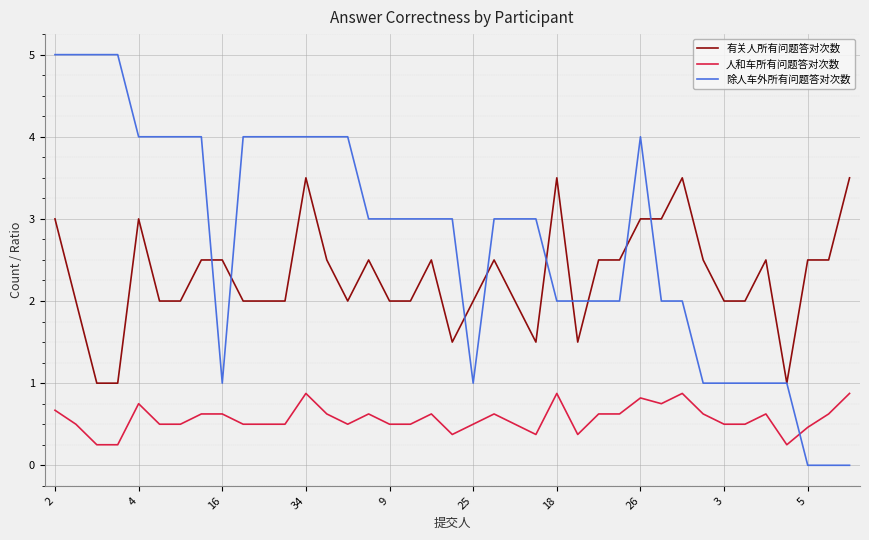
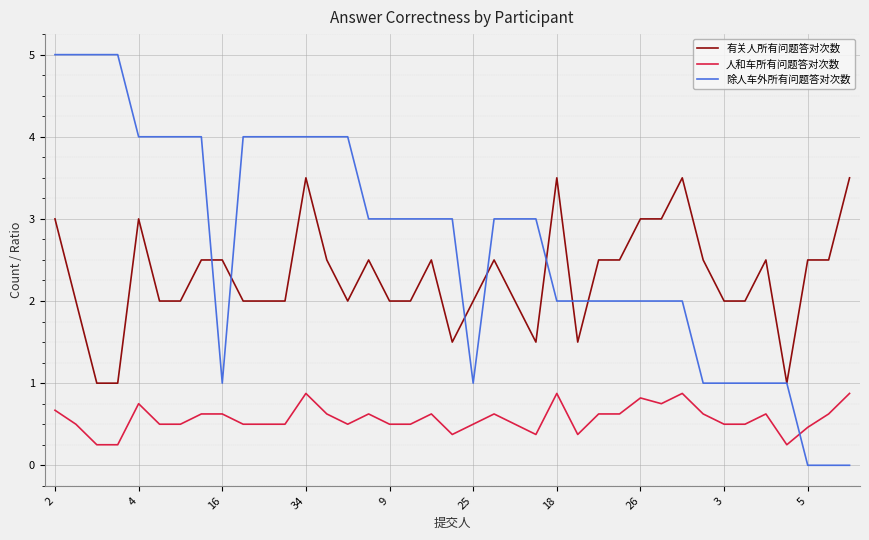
除人车外所有问题答对次数, 26: 4 -> 2
